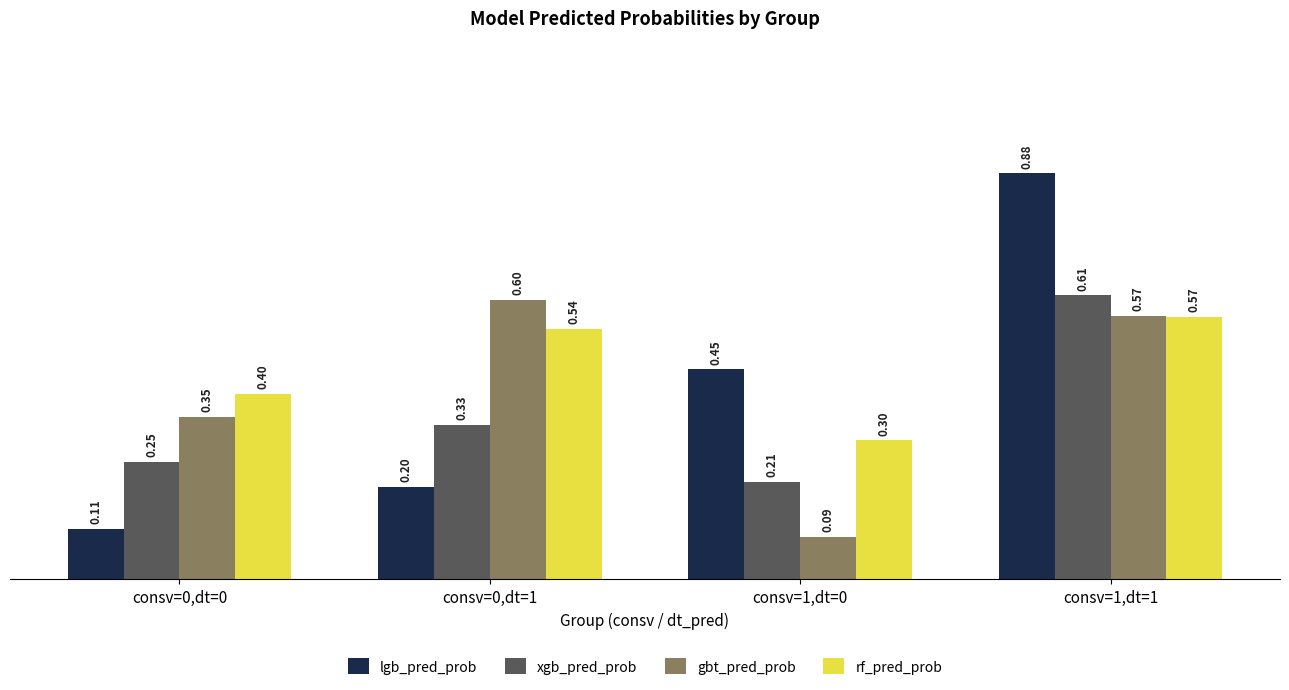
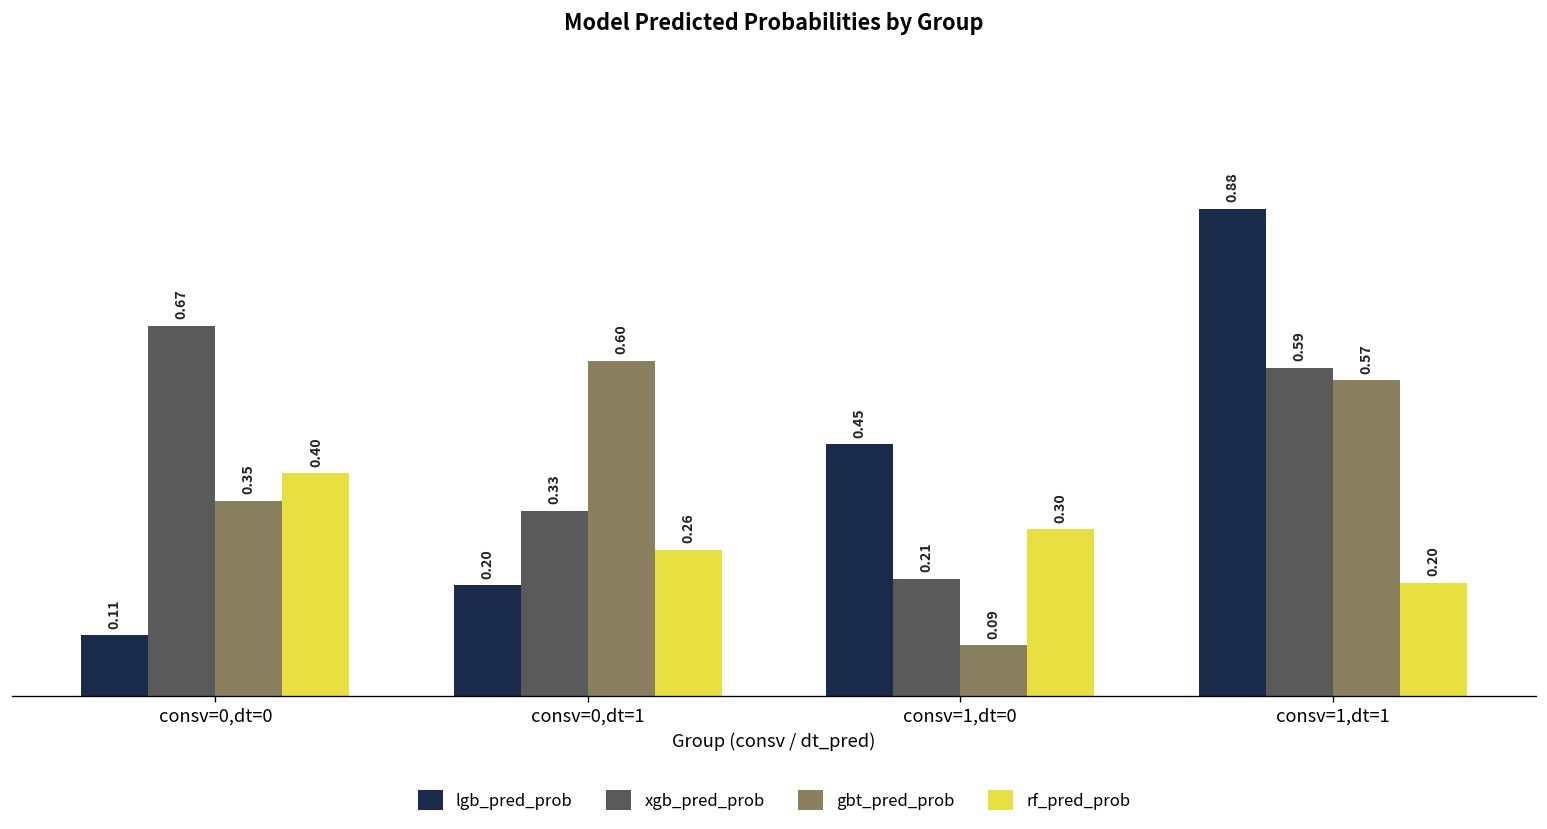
xgb_pred_prob, consv=0,dt=0: 0.25 -> 0.67
rf_pred_prob, consv=0,dt=1: 0.54 -> 0.26
xgb_pred_prob, consv=1,dt=1: 0.61 -> 0.59
rf_pred_prob, consv=1,dt=1: 0.57 -> 0.20
